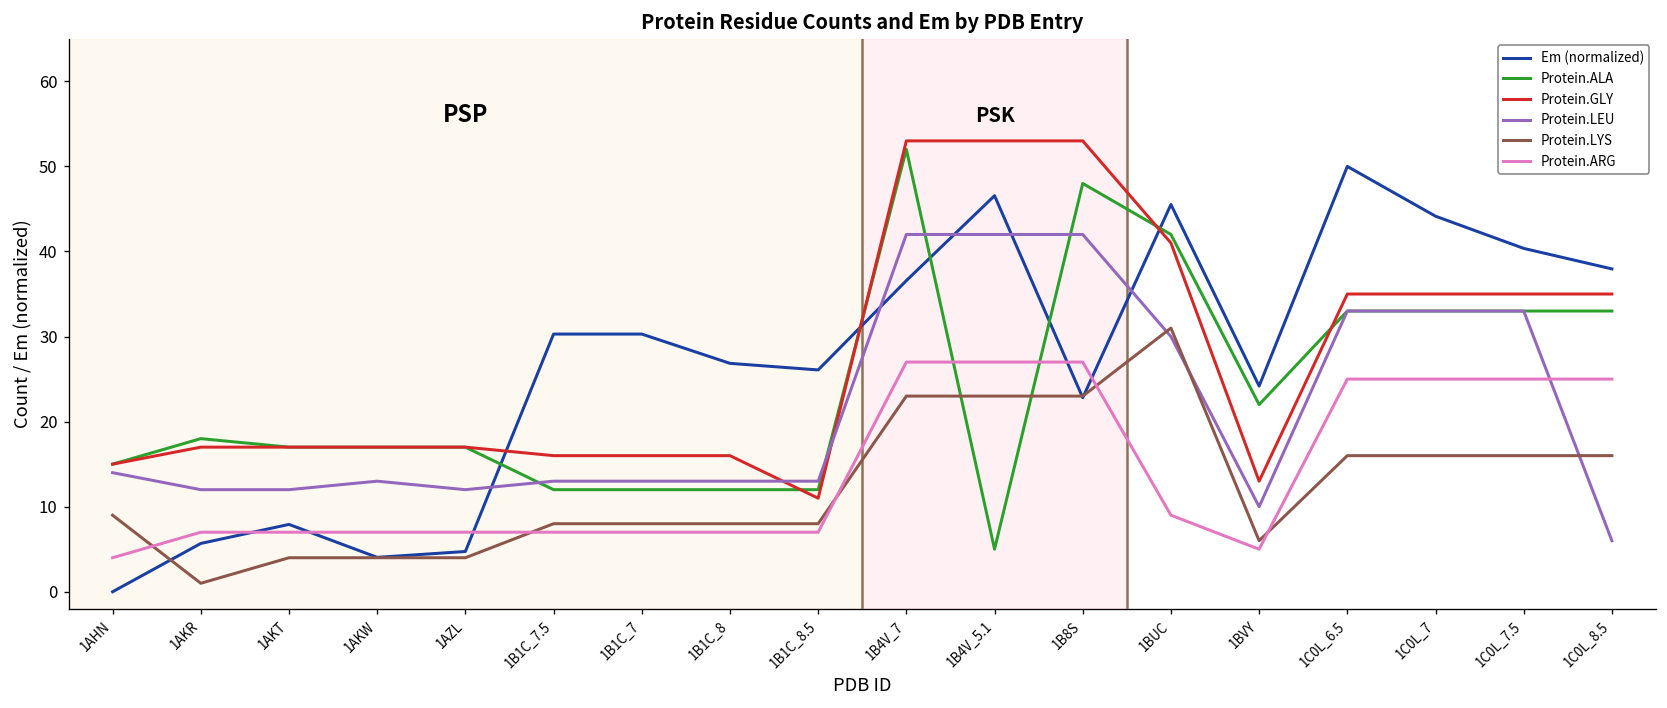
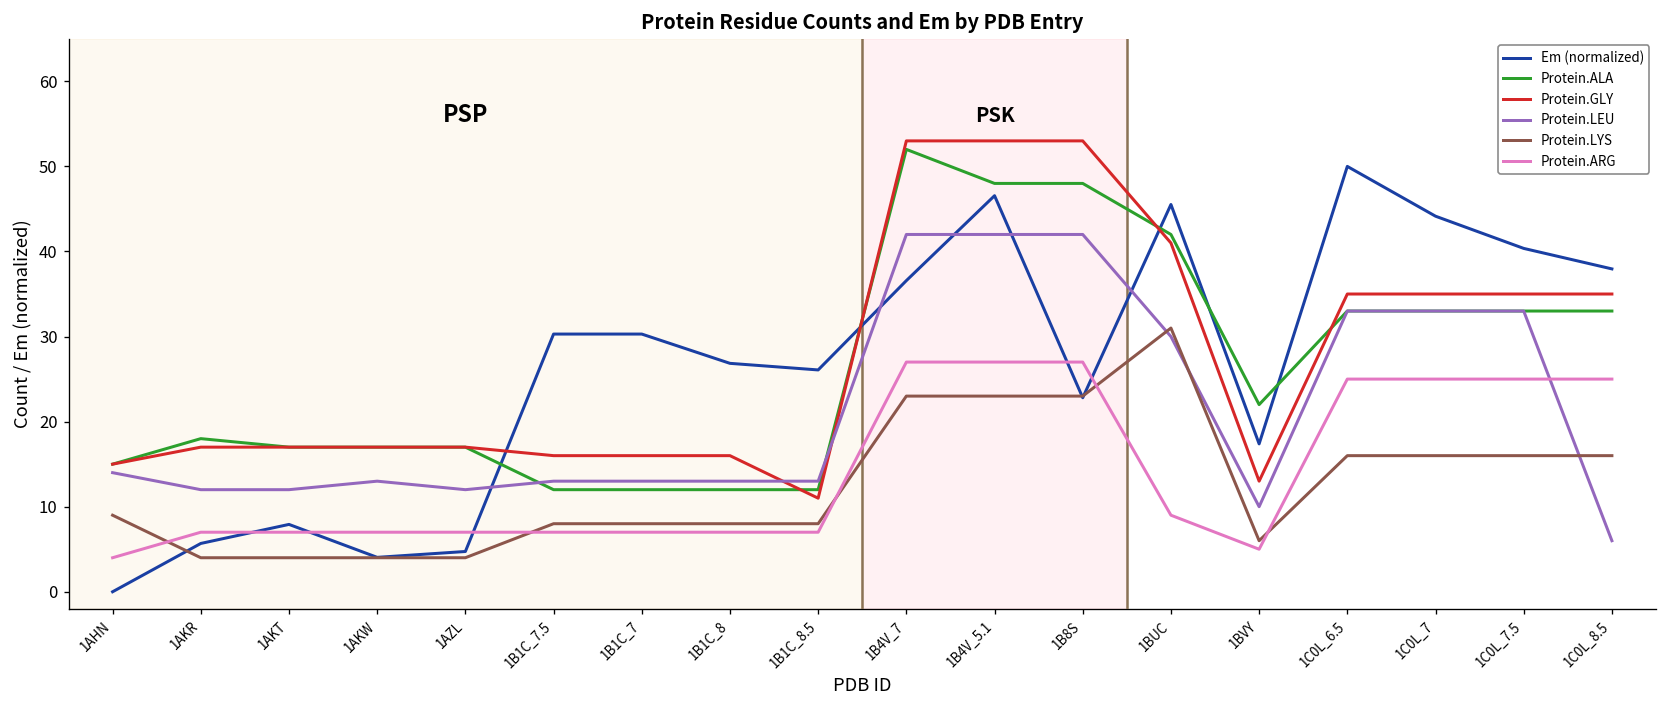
Protein.LYS, 1AKR: 1 -> 4
Protein.ALA, 1B4V_5.1: 5 -> 48
Em (normalized), 1BVY: 24 -> 17
